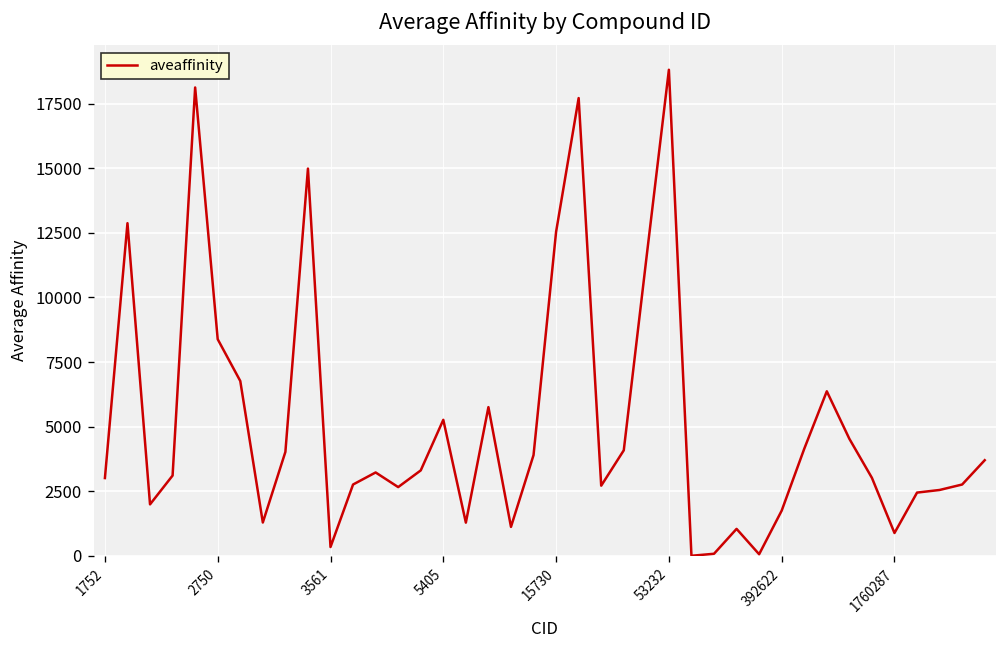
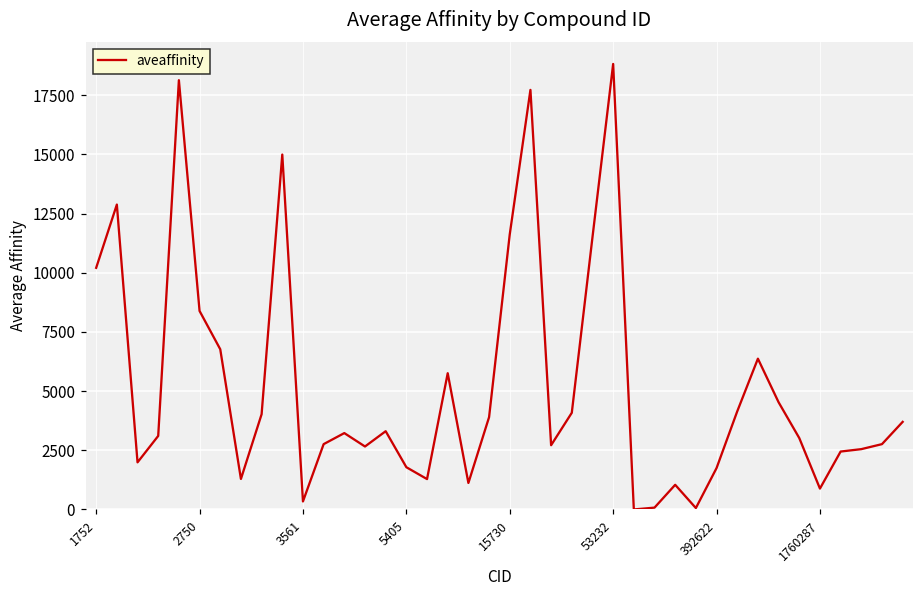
1752: 3000 -> 10200
5405: 5300 -> 1800
15730: 12500 -> 11600
